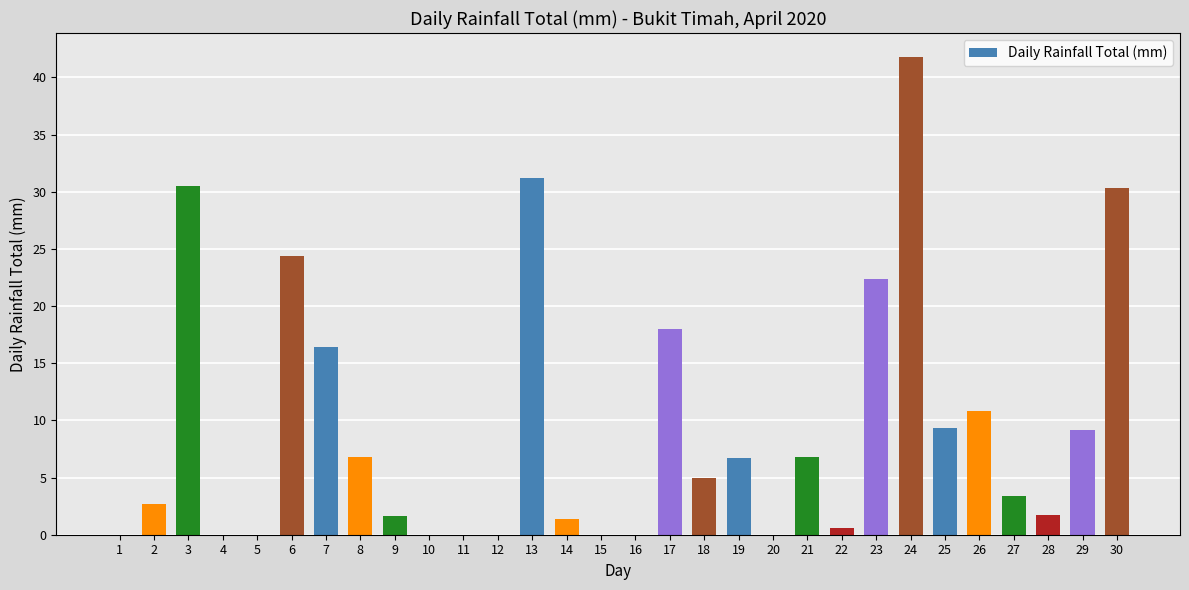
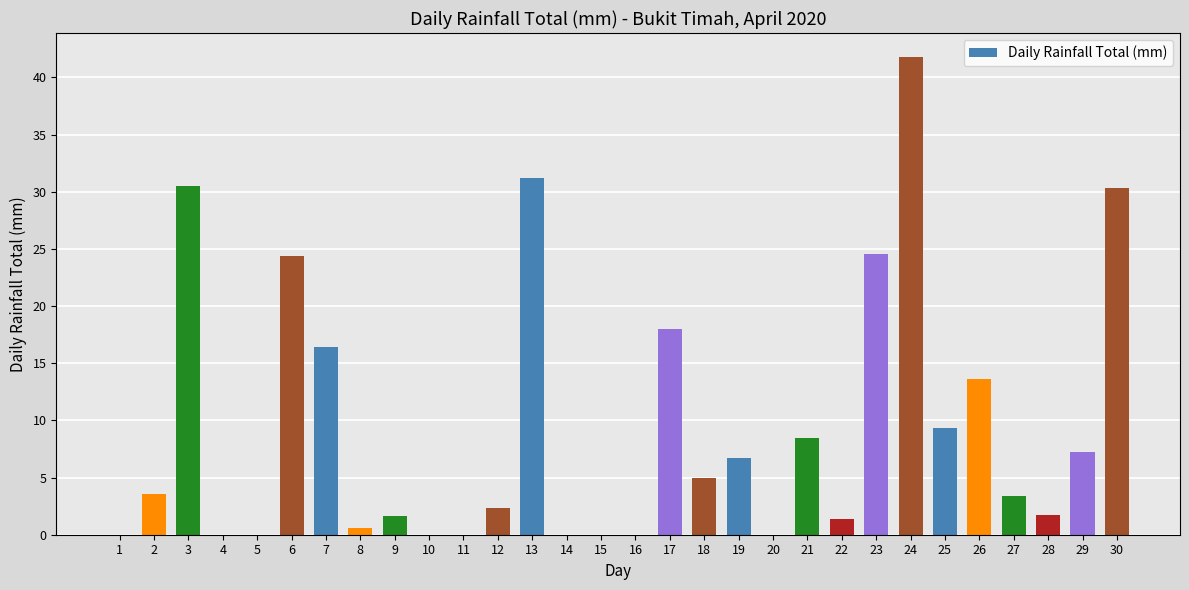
2: 2.7 -> 3.6
8: 6.8 -> 0.6
12: 0.0 -> 2.3
14: 1.4 -> 0.0
21: 6.8 -> 8.5
22: 0.6 -> 1.4
23: 22.4 -> 24.6
26: 10.8 -> 13.6
29: 9.2 -> 7.2
